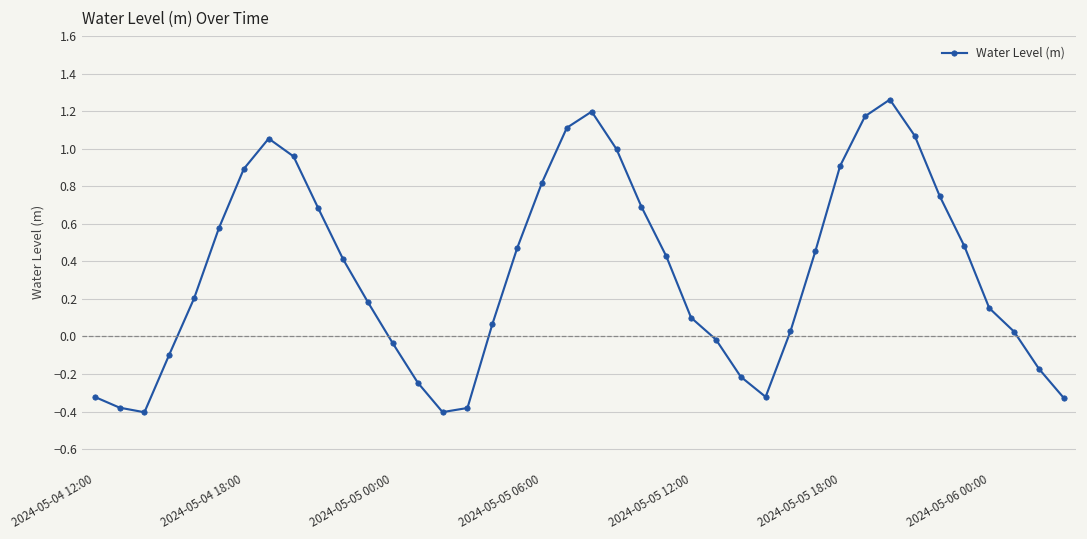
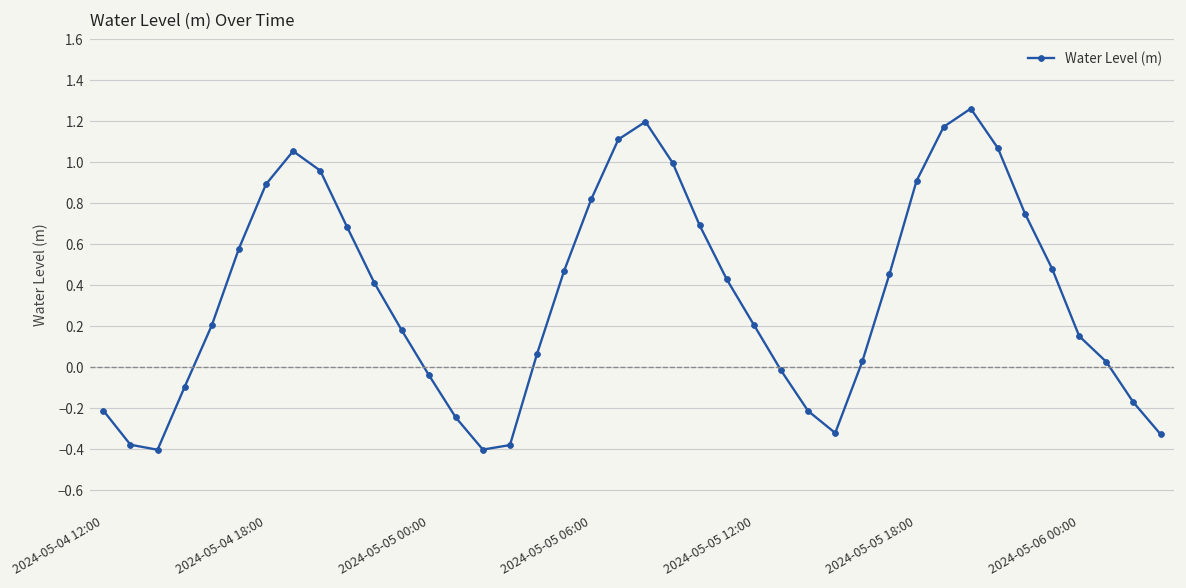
2024-05-04 12:00: -0.32 -> -0.21
2024-05-05 12:00: 0.10 -> 0.21
